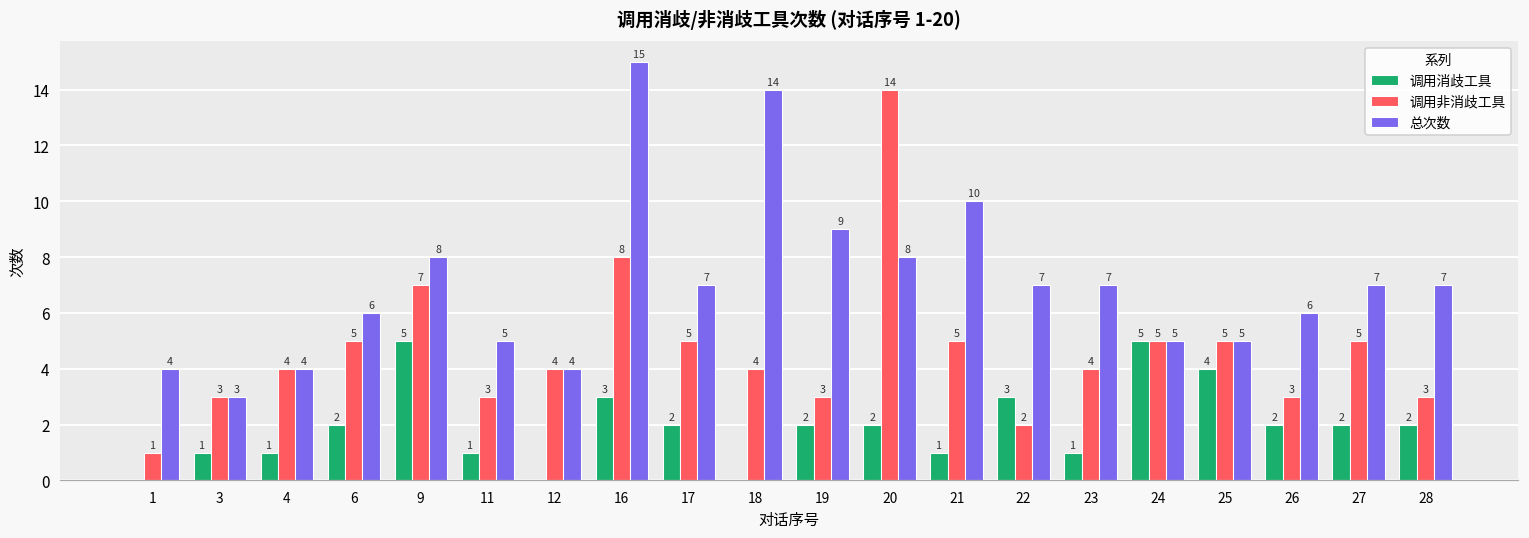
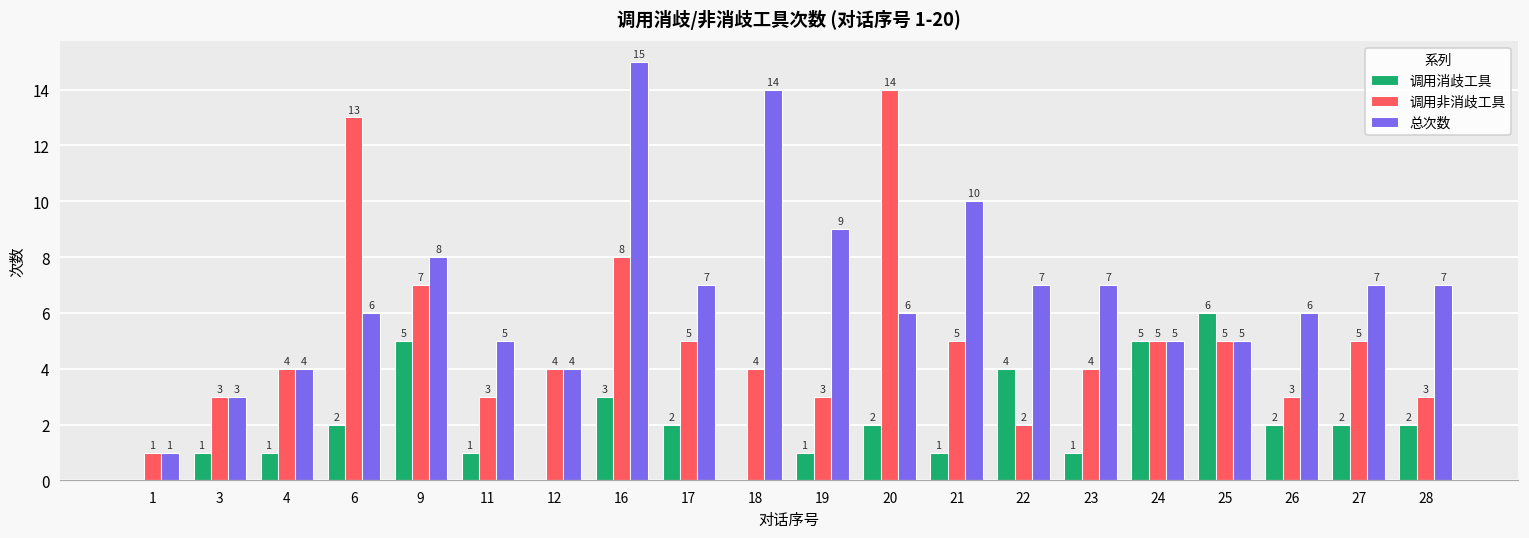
总次数, 1: 4 -> 1
调用非消歧工具, 6: 5 -> 13
调用消歧工具, 19: 2 -> 1
总次数, 20: 8 -> 6
调用消歧工具, 22: 3 -> 4
调用消歧工具, 25: 4 -> 6
